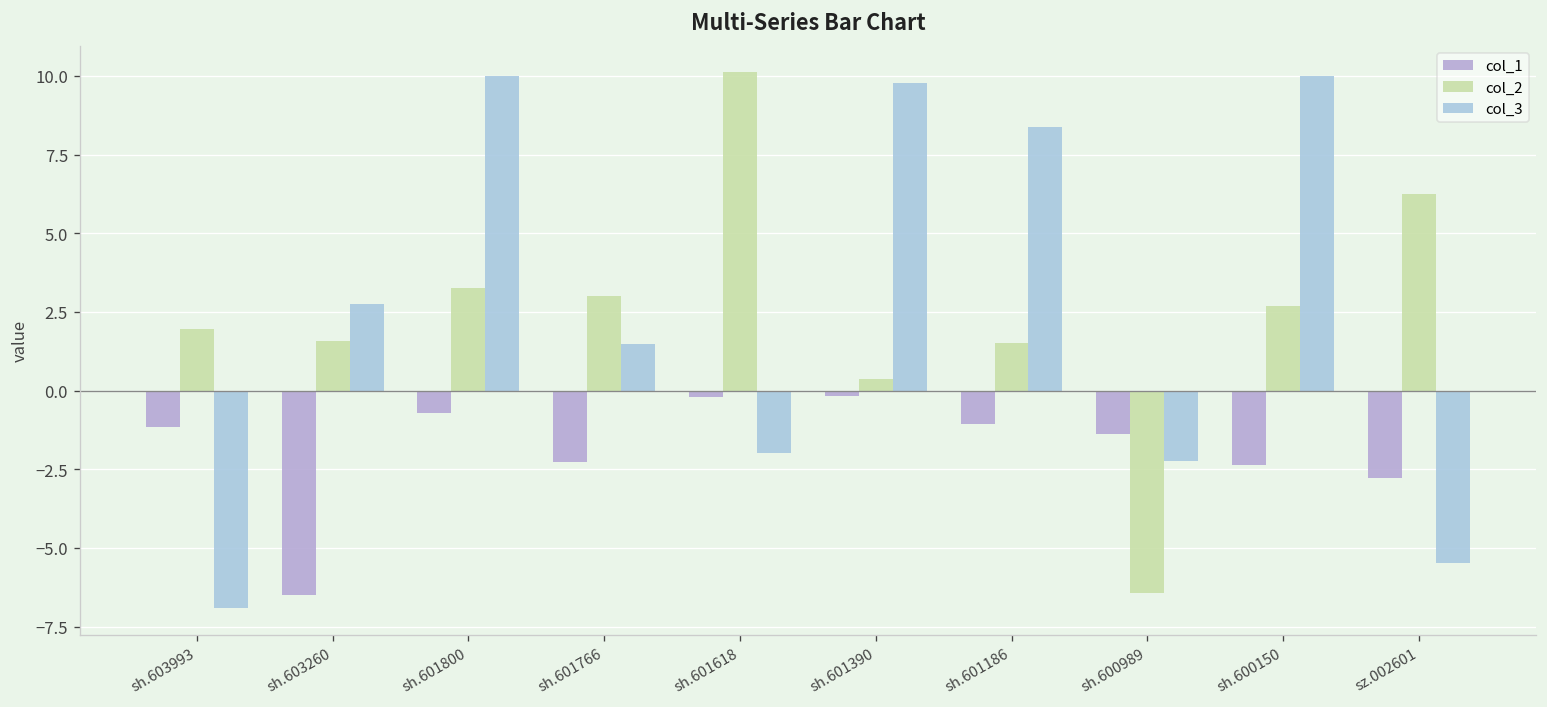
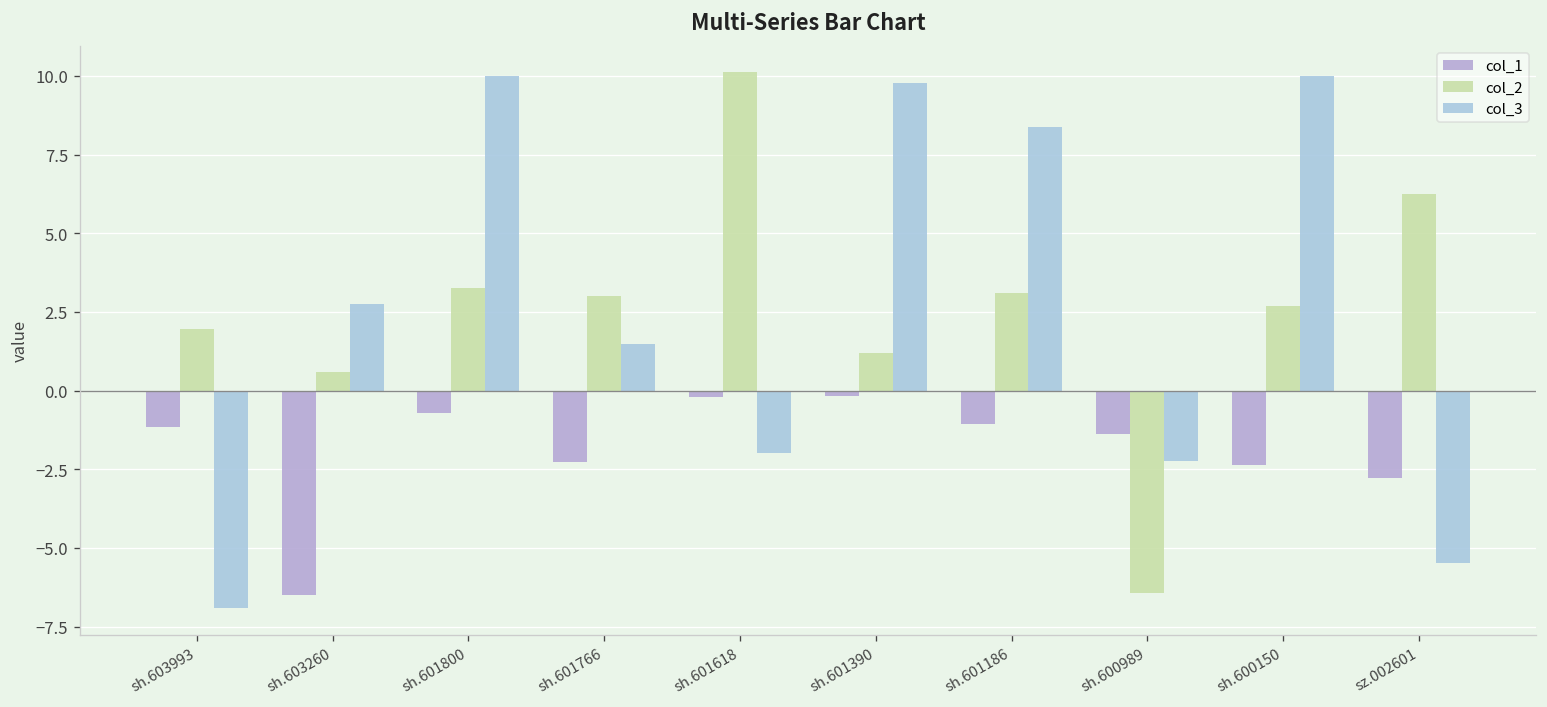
col_2, sh.603260: 1.6 -> 0.6
col_2, sh.601390: 0.4 -> 1.2
col_2, sh.601186: 1.5 -> 3.1
